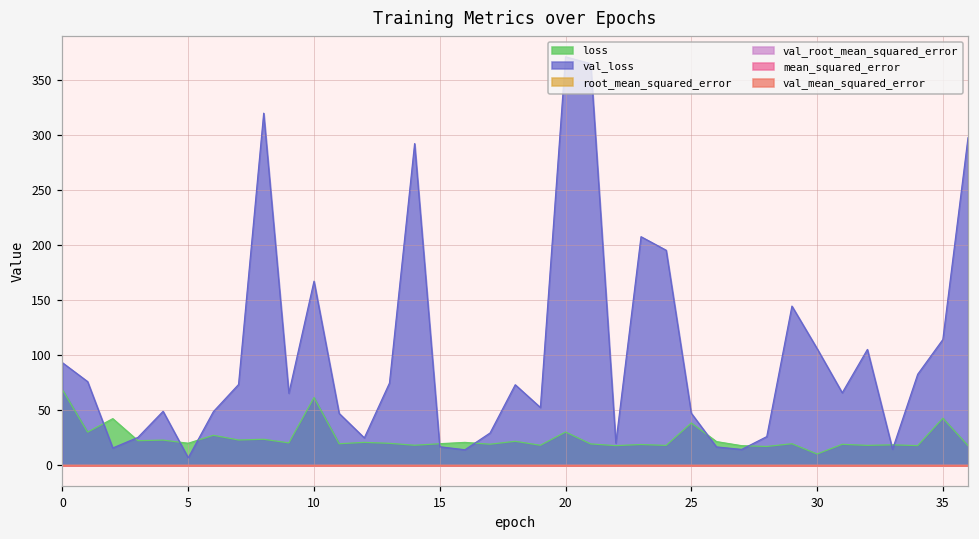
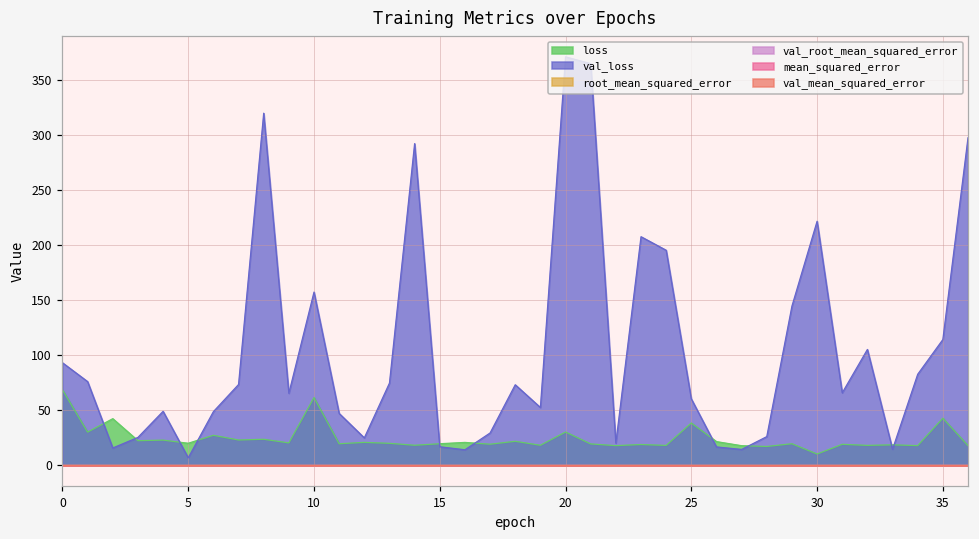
val_loss, 10: 167 -> 157
val_loss, 25: 47 -> 60
val_loss, 30: 106 -> 222
